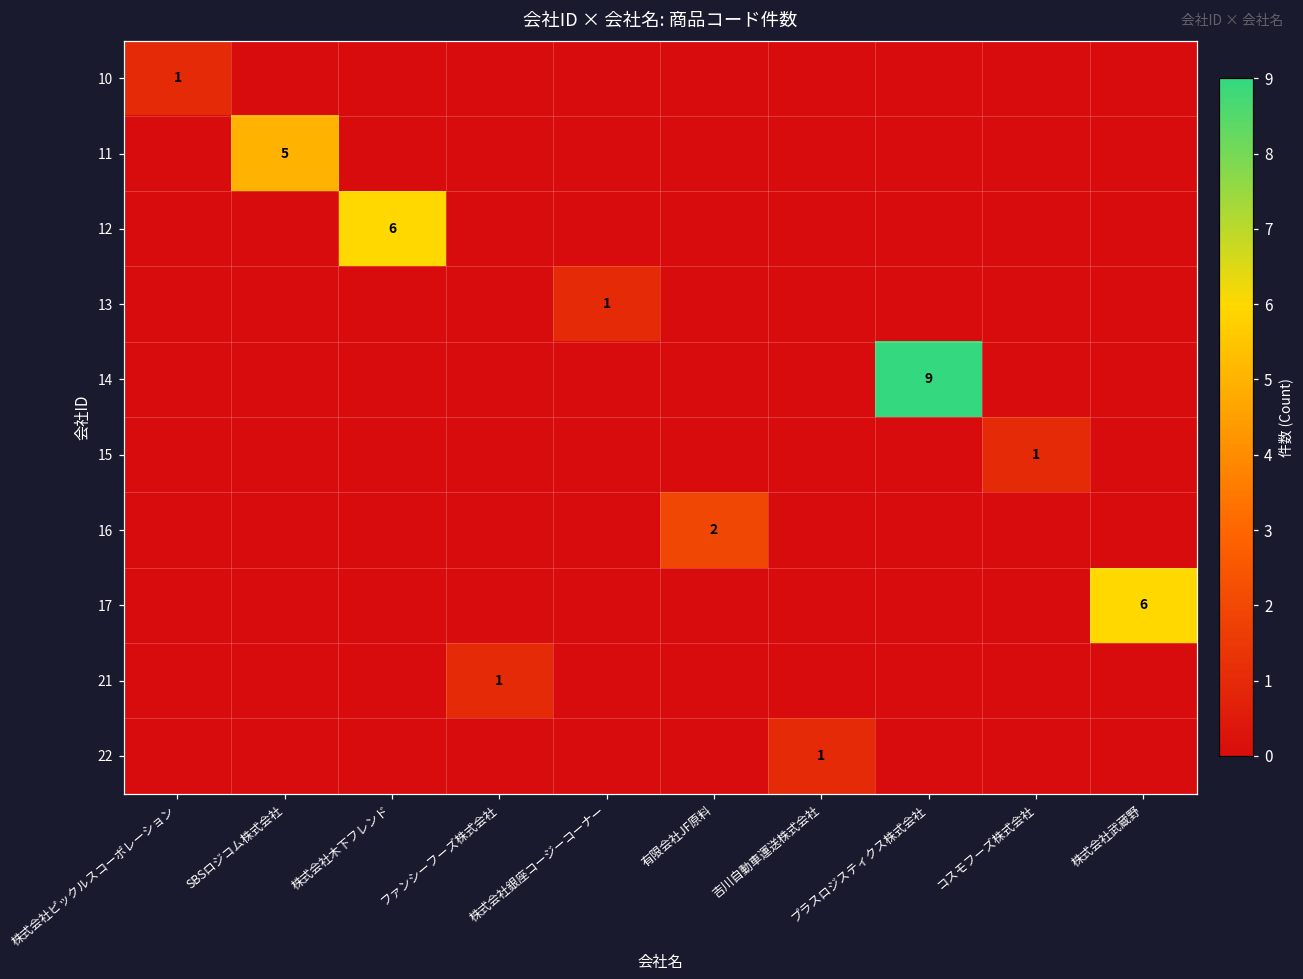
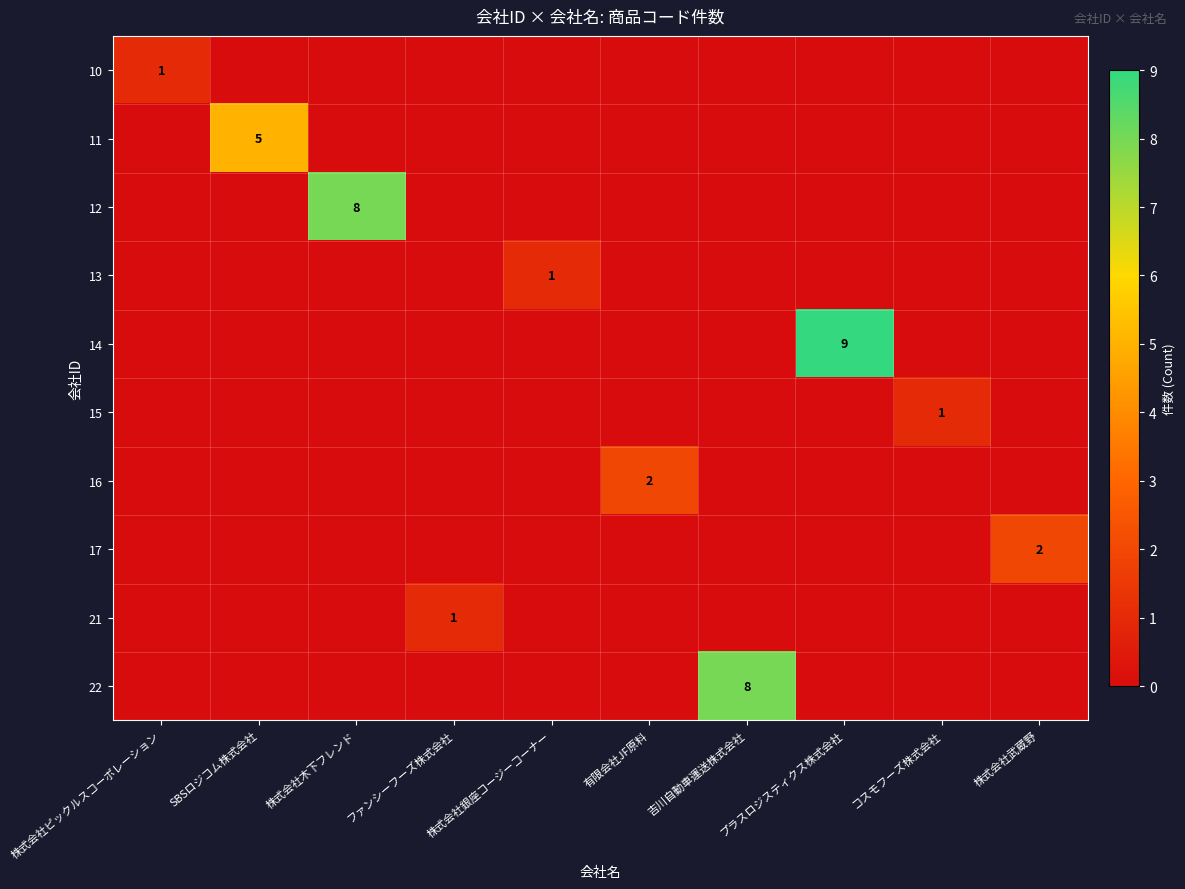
12, 株式会社木下フレンド: 6 -> 8
17, 株式会社武蔵野: 6 -> 2
22, 吉川自動車運送株式会社: 1 -> 8
